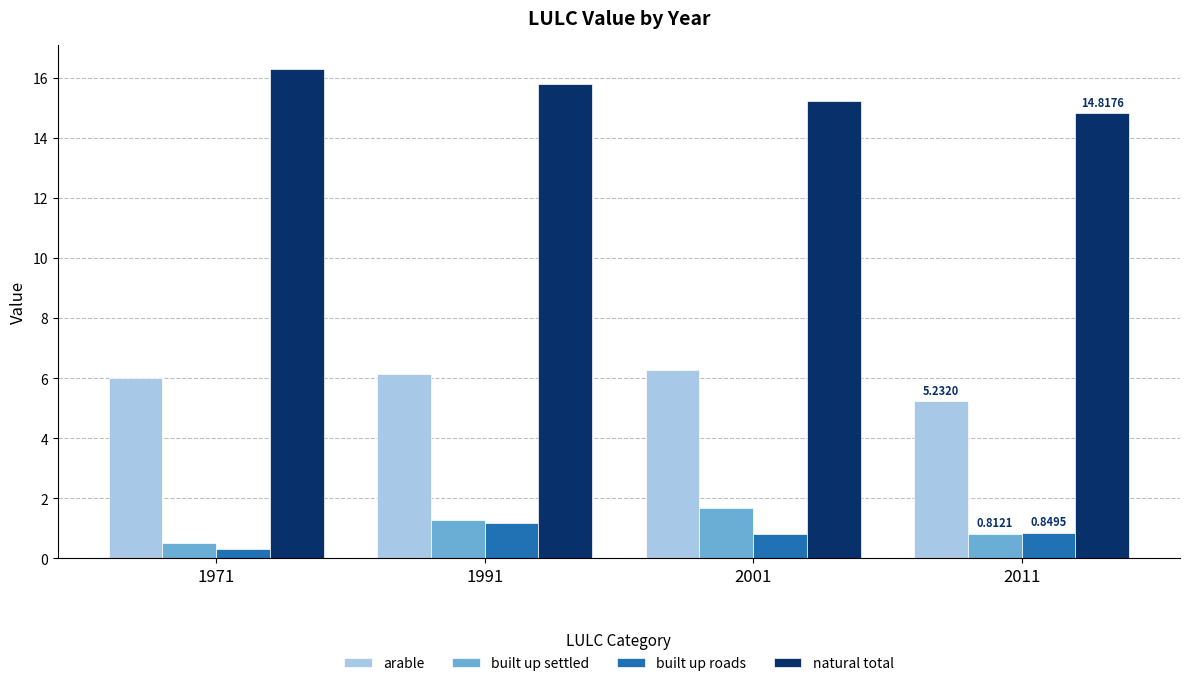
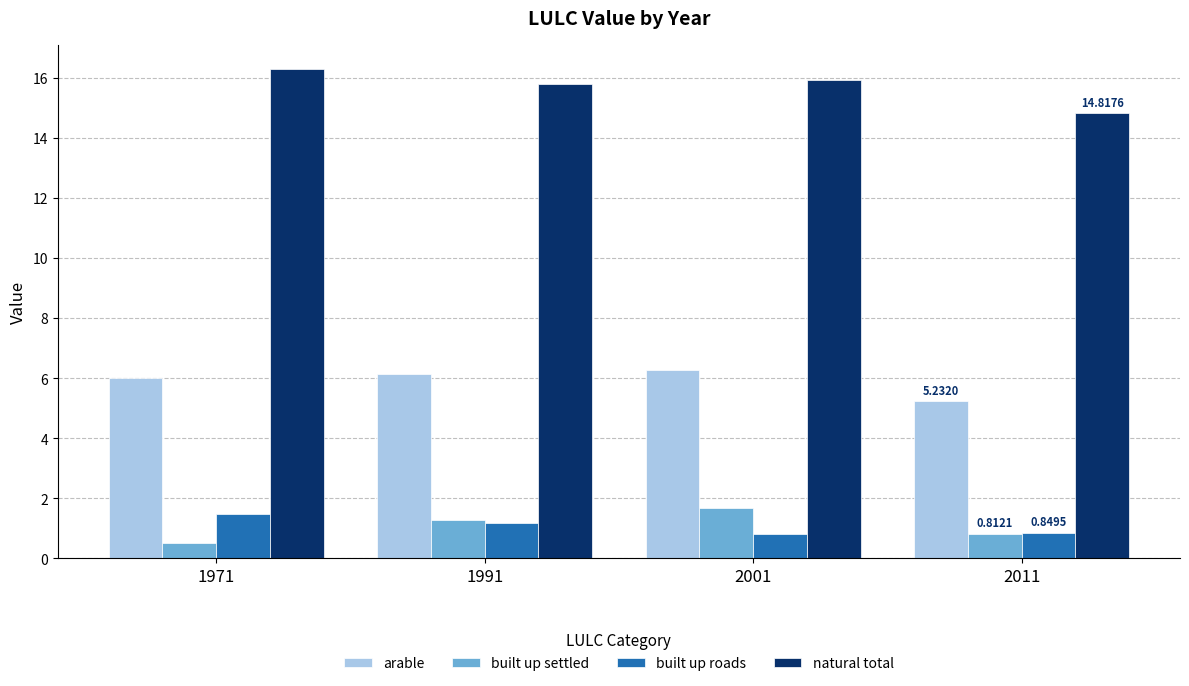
built up roads, 1971: 0.3 -> 1.5
natural total, 2001: 15.2 -> 15.9
